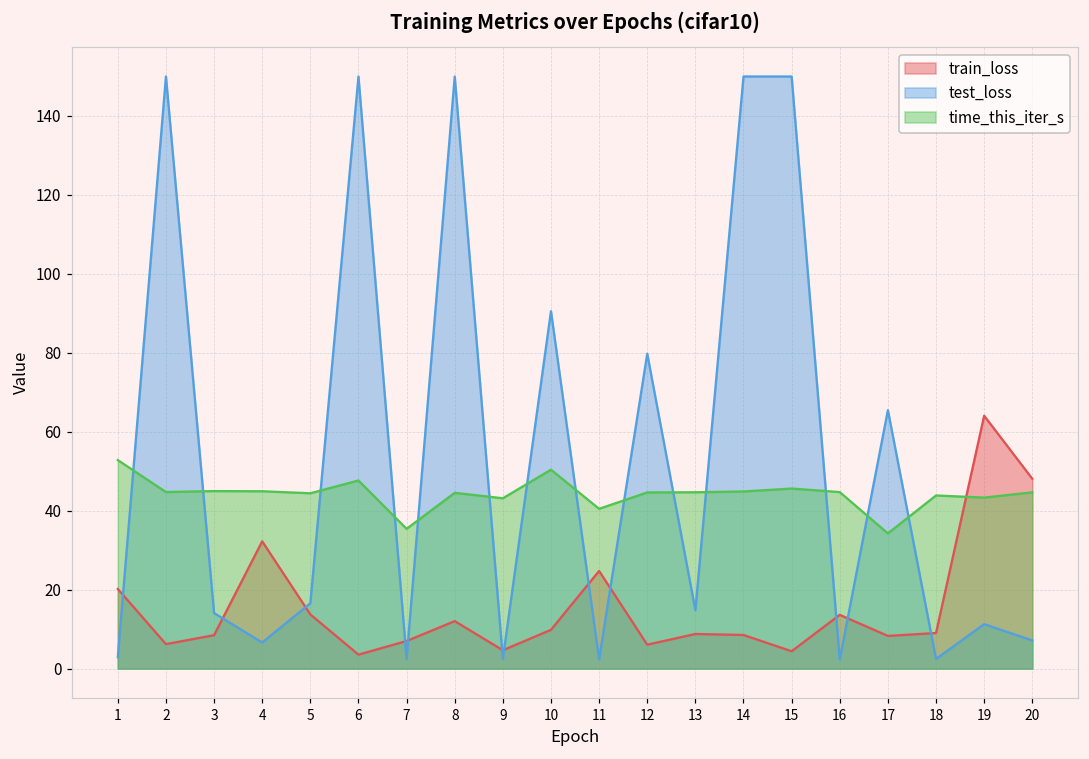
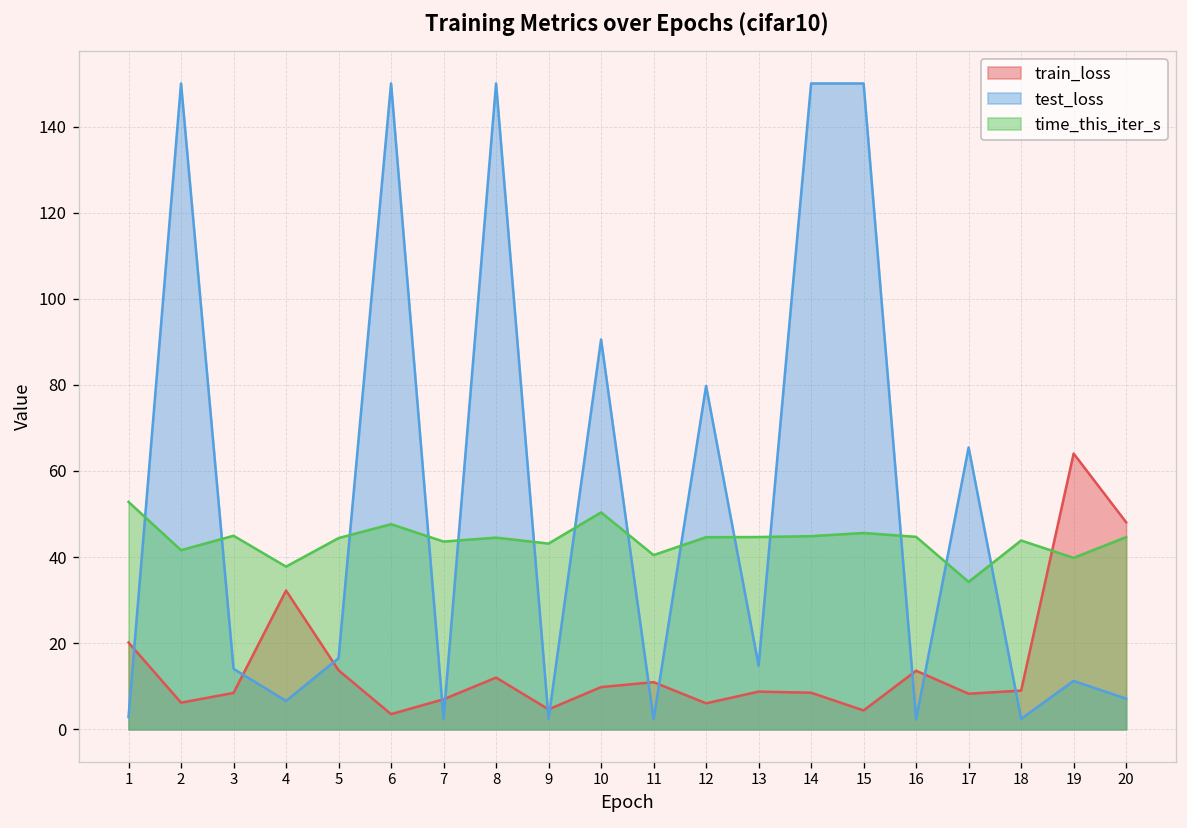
time_this_iter_s, 2: 45 -> 42
time_this_iter_s, 4: 45 -> 38
time_this_iter_s, 7: 35 -> 44
train_loss, 11: 25 -> 11
time_this_iter_s, 19: 43 -> 40
